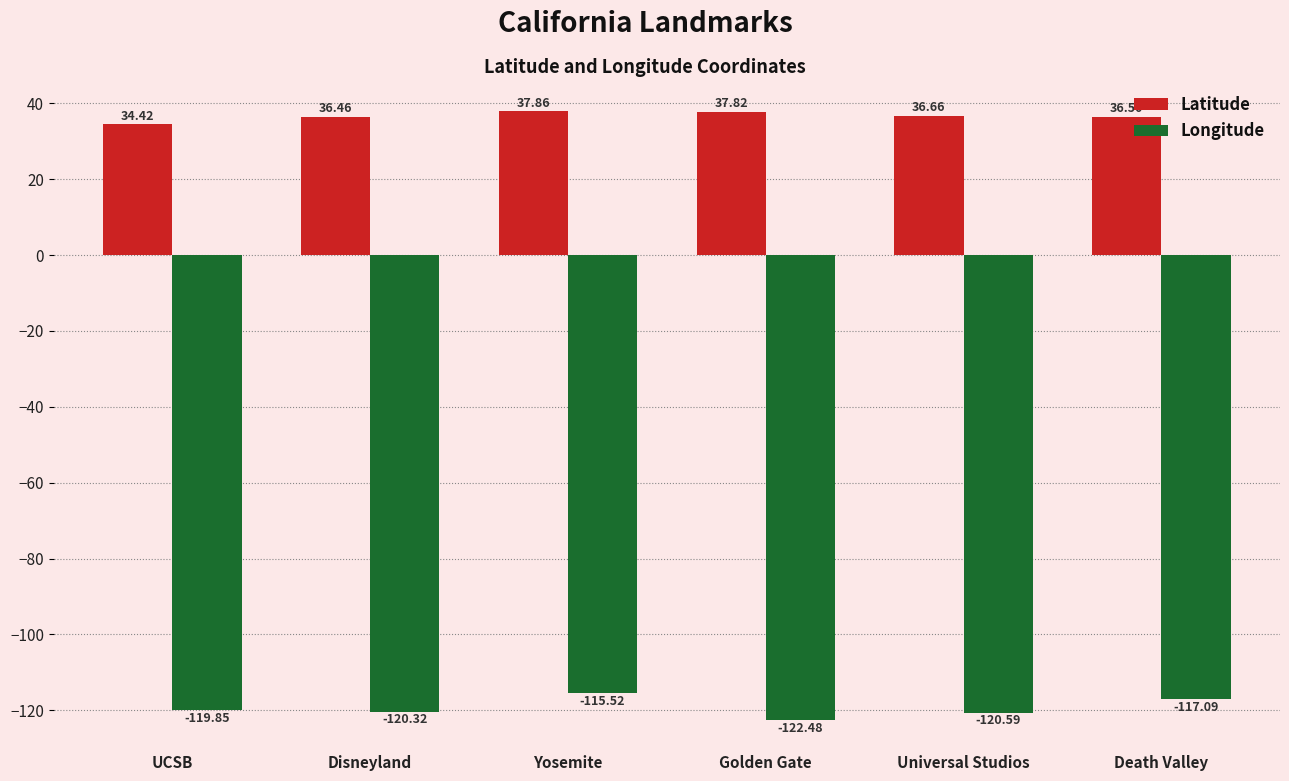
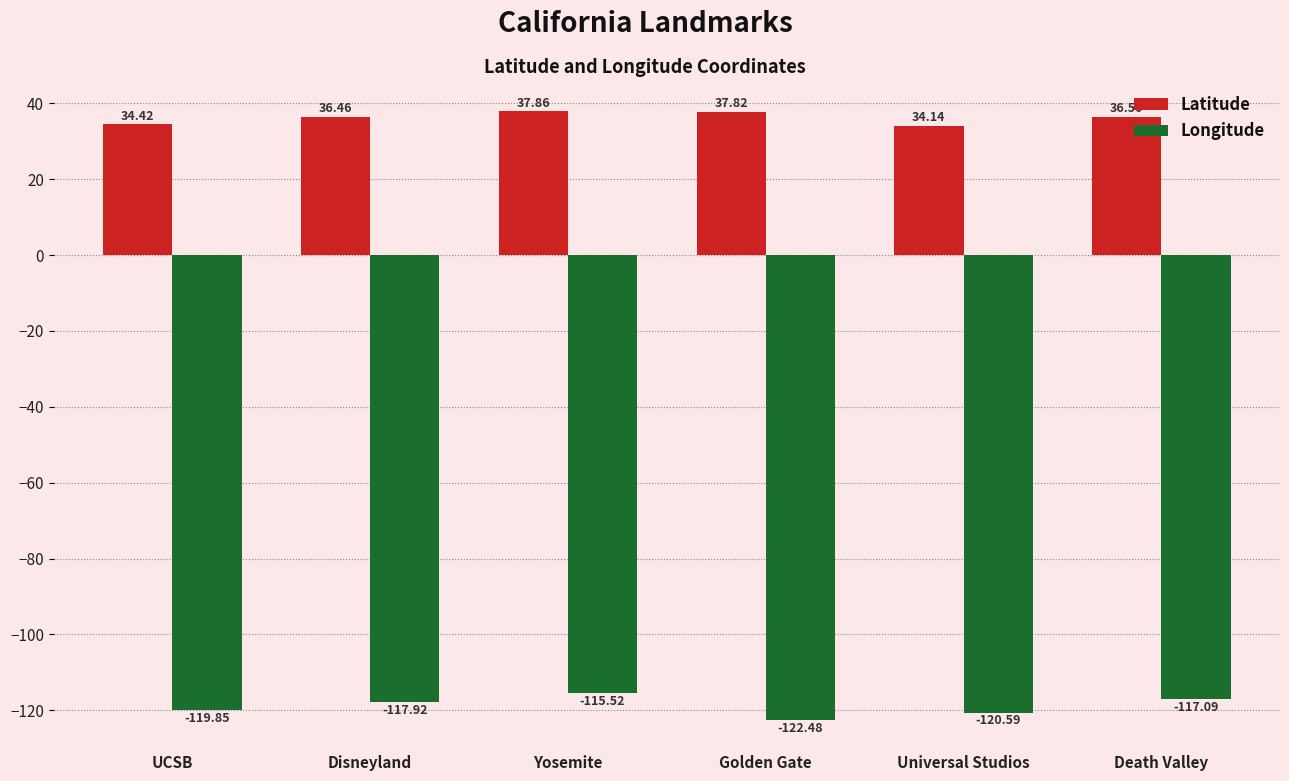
Longitude, Disneyland: -120.32 -> -117.92
Latitude, Universal Studios: 36.66 -> 34.14
